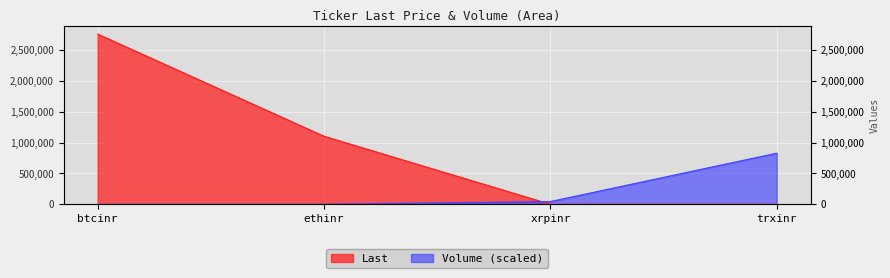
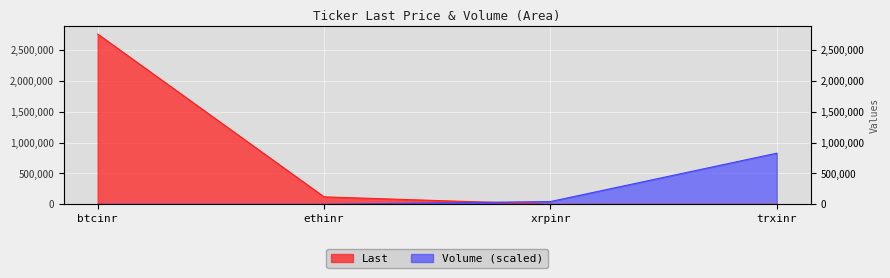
Last, ethinr: 1,100,000 -> 100,000
